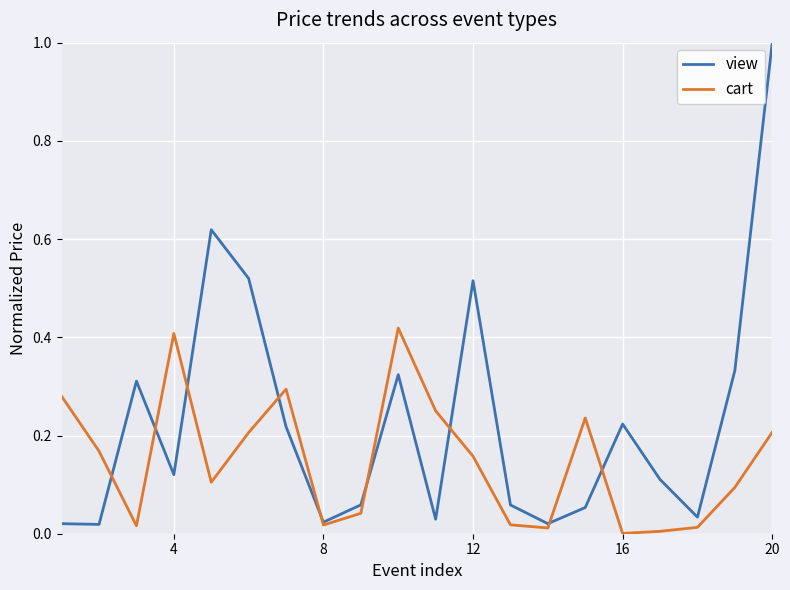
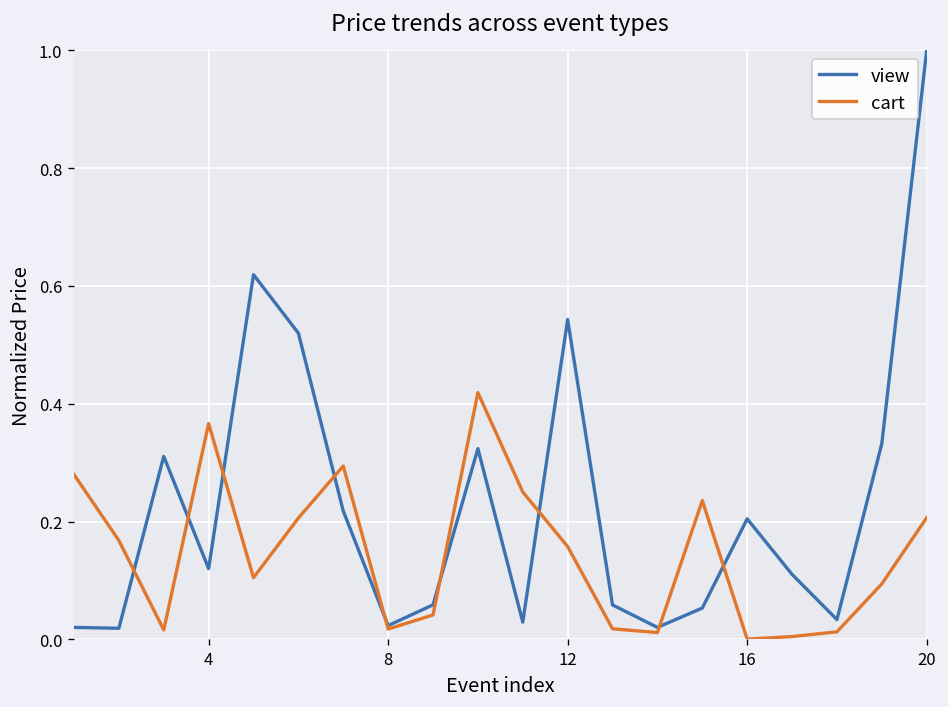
cart, 4: 0.41 -> 0.37
view, 12: 0.52 -> 0.54
view, 16: 0.22 -> 0.20
